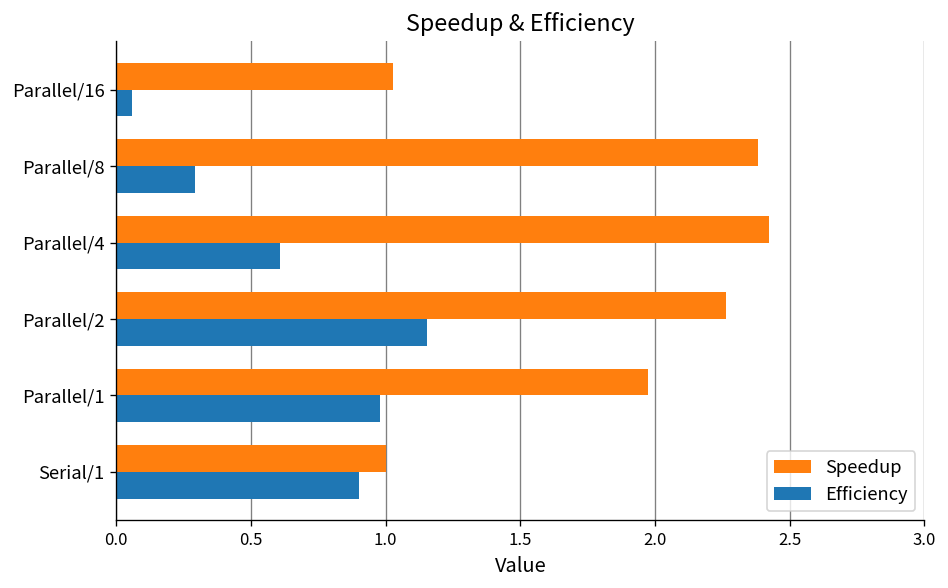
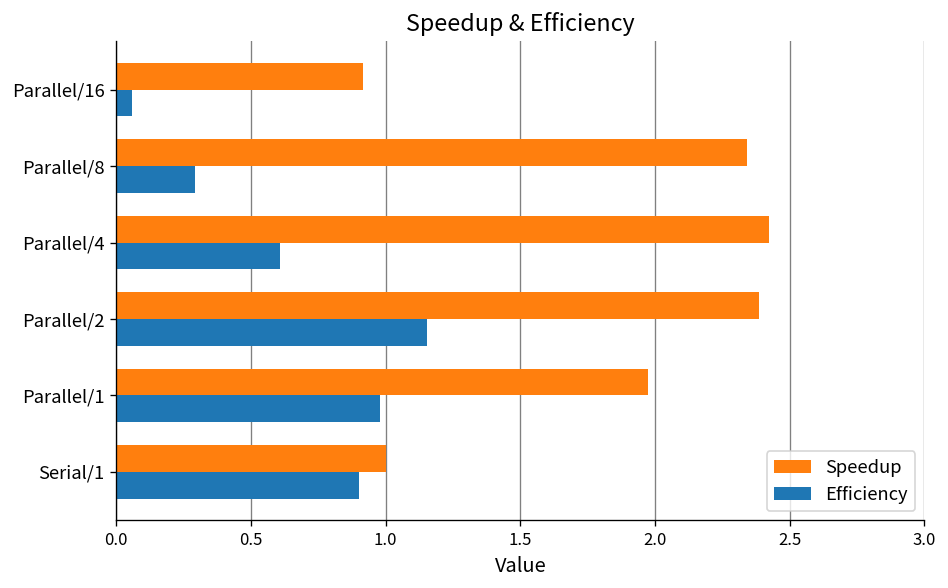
Speedup, Parallel/16: 1.03 -> 0.91
Speedup, Parallel/8: 2.38 -> 2.34
Speedup, Parallel/2: 2.26 -> 2.38
